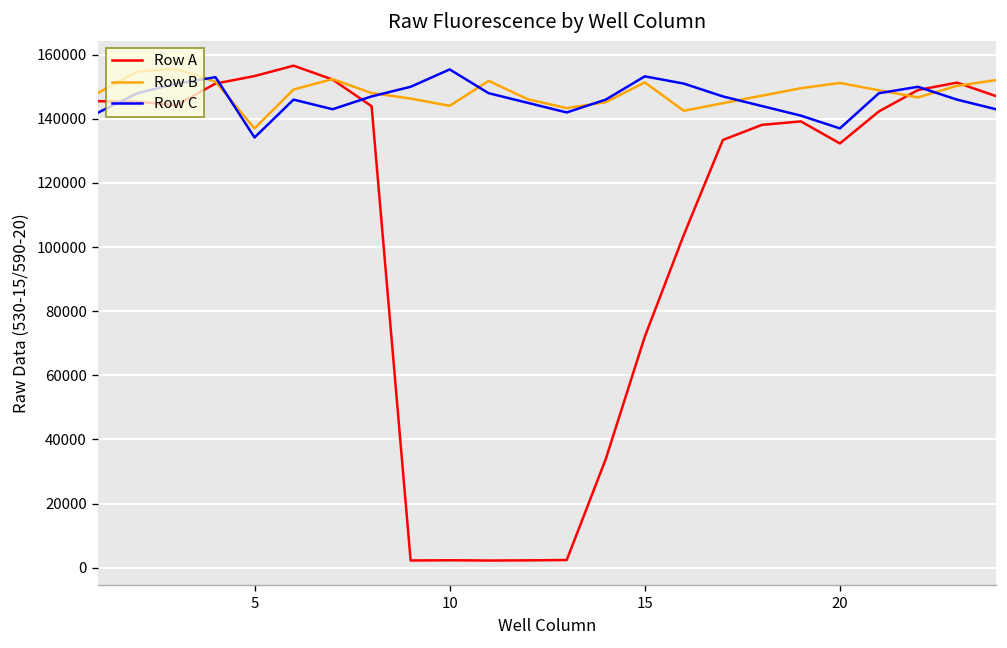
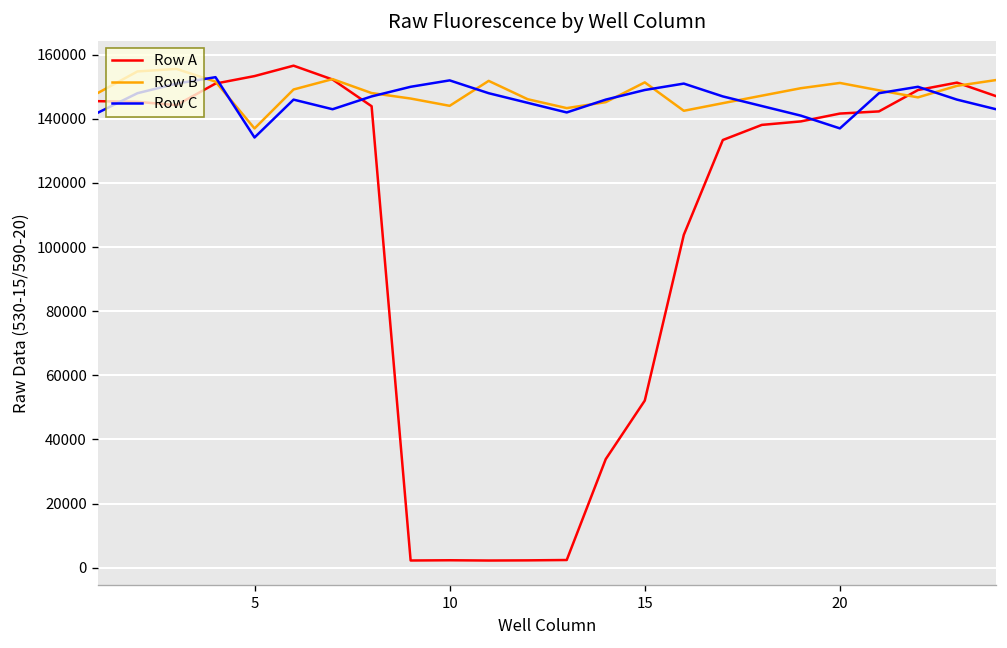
Row C, 10: 155000 -> 152000
Row A, 15: 72000 -> 52000
Row C, 15: 153000 -> 149000
Row A, 20: 132000 -> 142000
